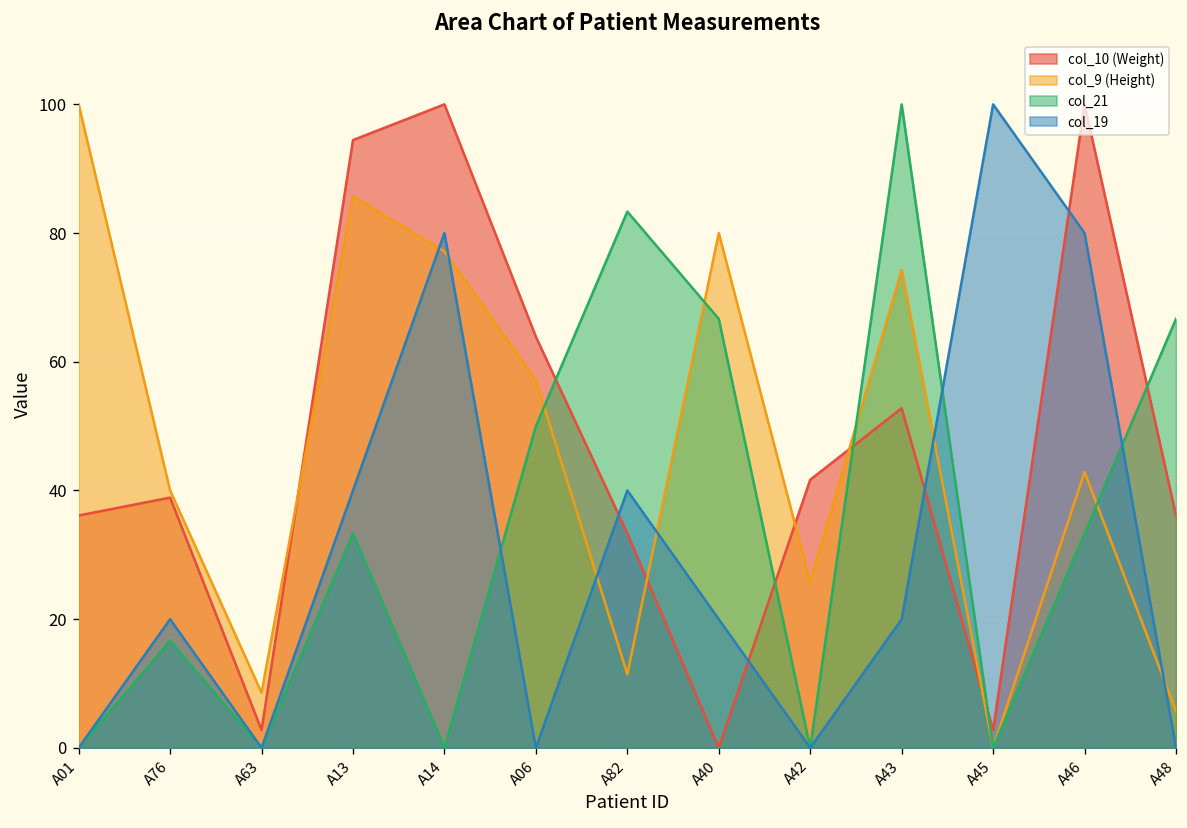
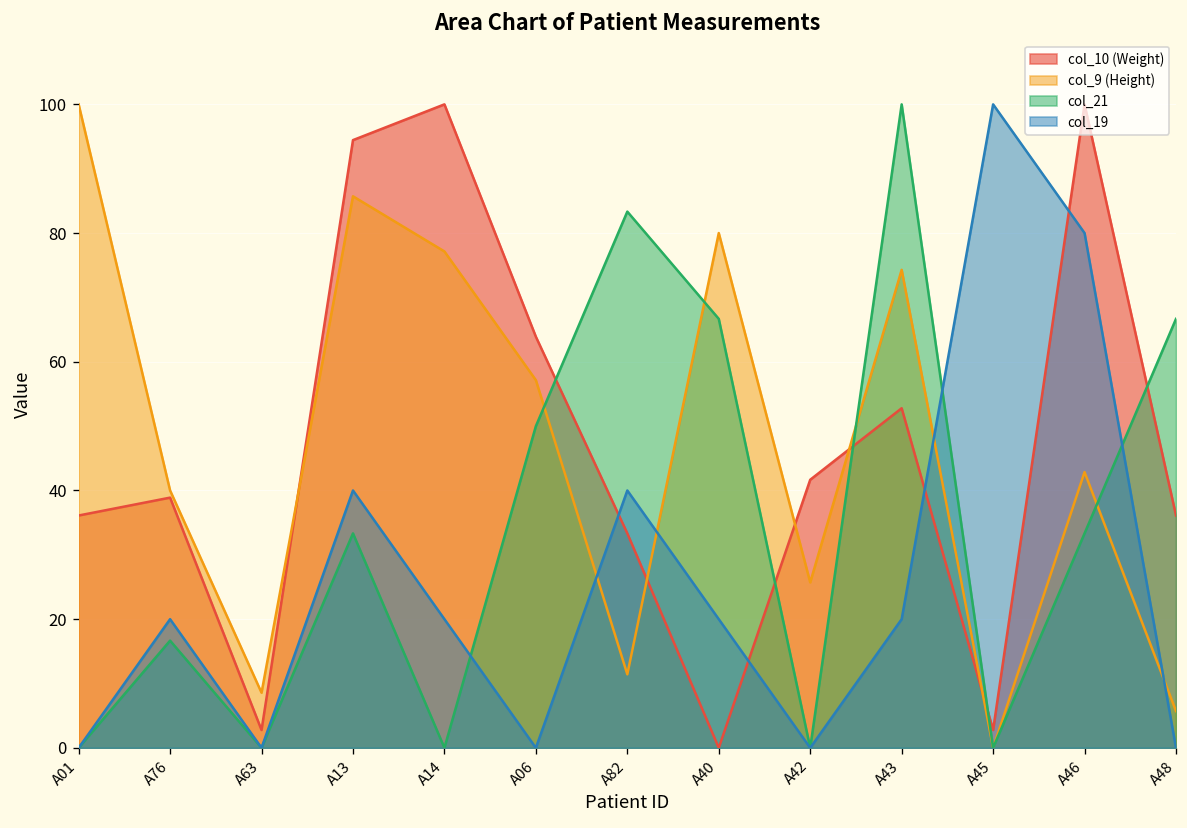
col_19, A14: 80 -> 20
